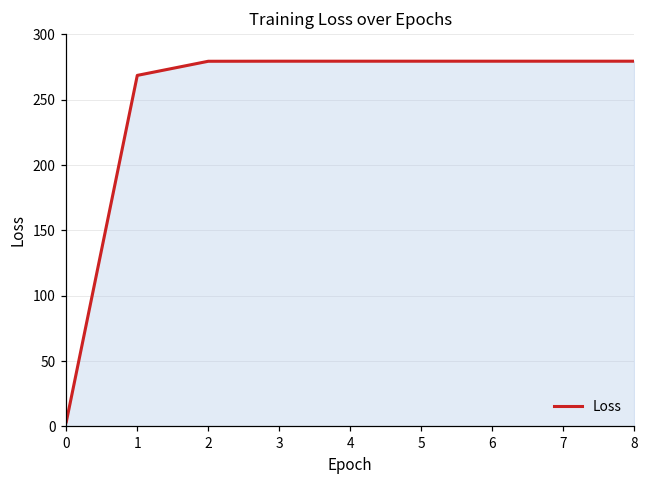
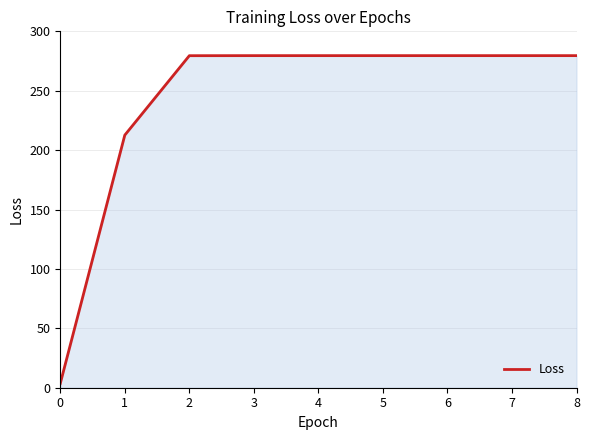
1: 269 -> 213
